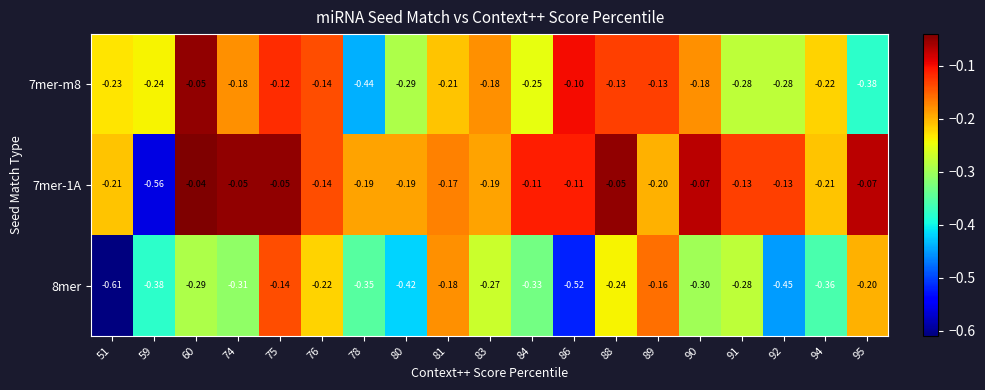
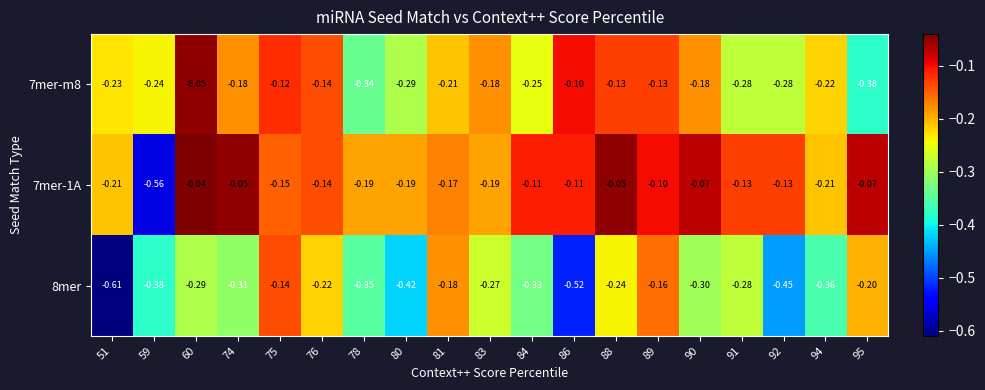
7mer-m8, 78: -0.44 -> -0.34
7mer-1A, 75: -0.05 -> -0.15
7mer-1A, 89: -0.20 -> -0.10
